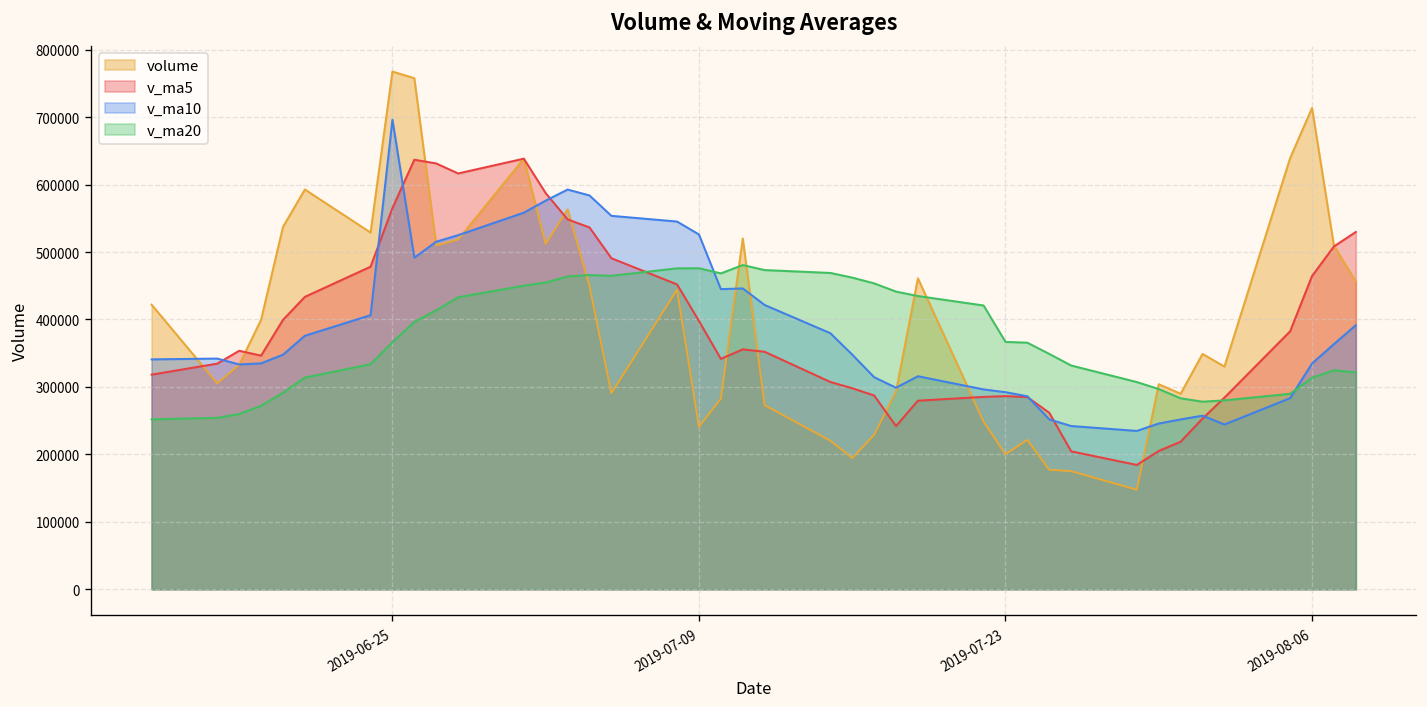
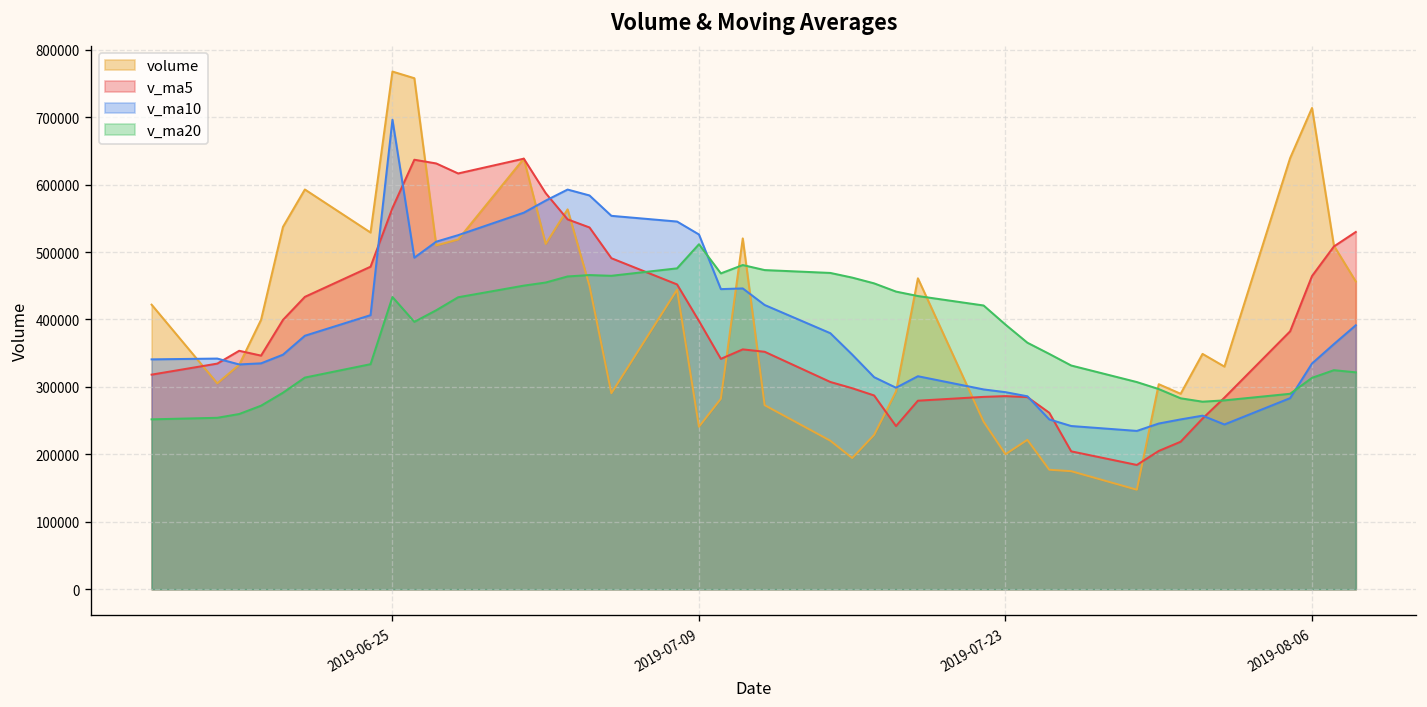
v_ma20, 2019-06-25: 370000 -> 430000
v_ma20, 2019-07-09: 480000 -> 510000
v_ma20, 2019-07-23: 370000 -> 390000
